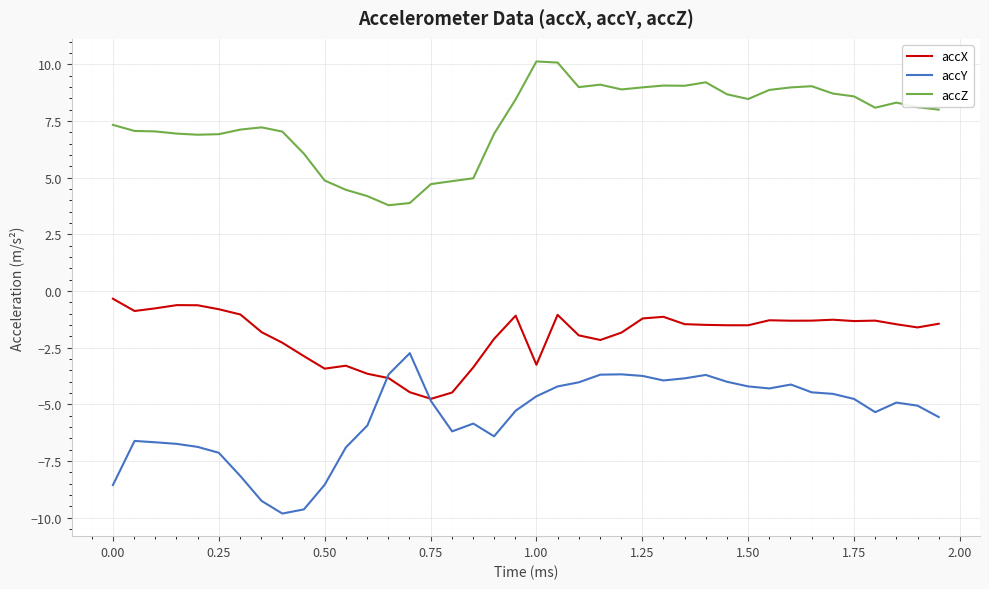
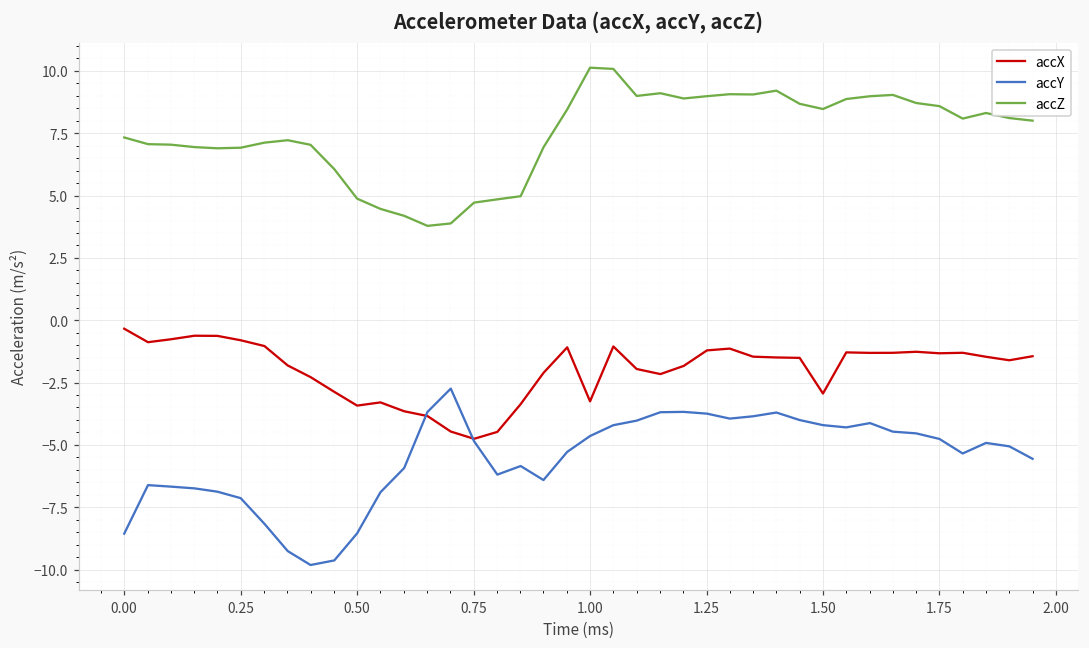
accX, 1.50: -1.5 -> -2.9
